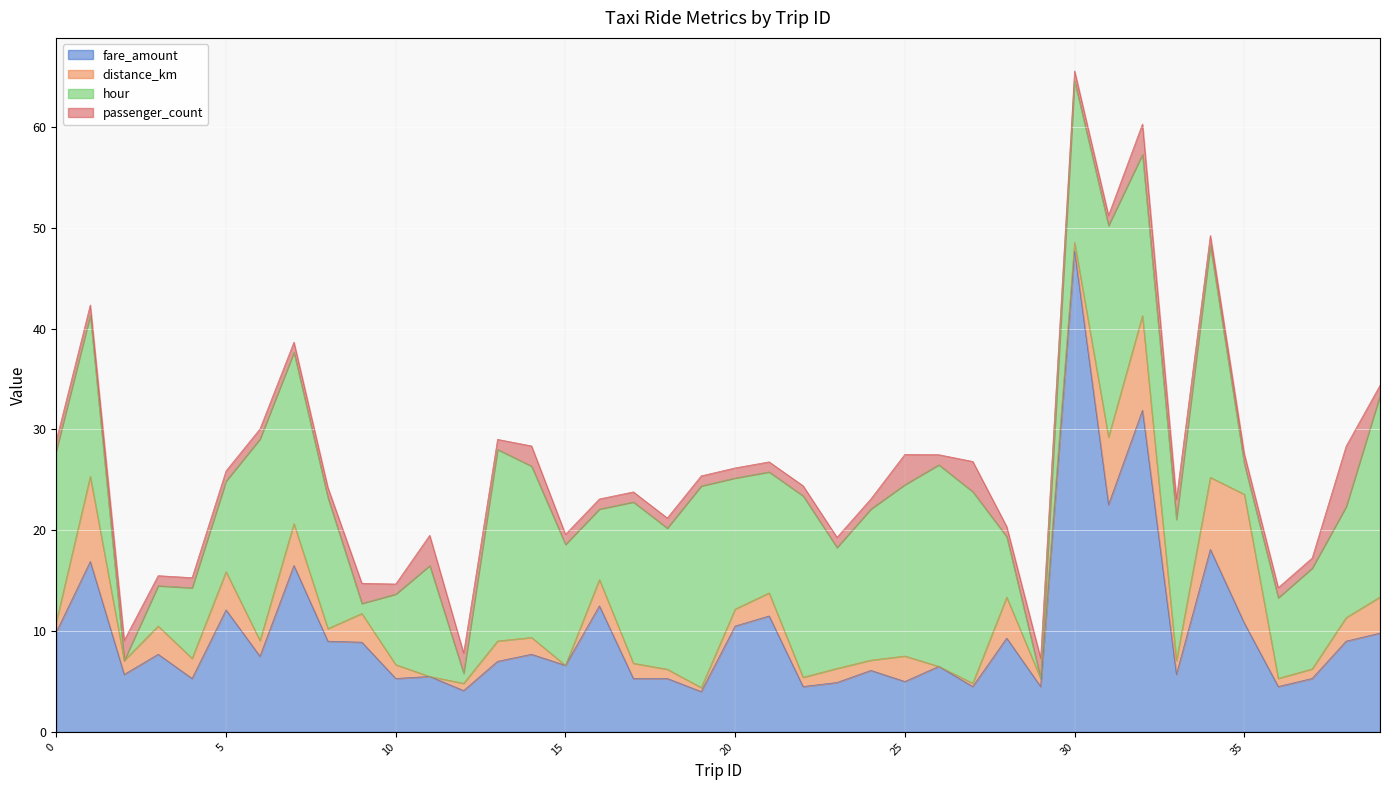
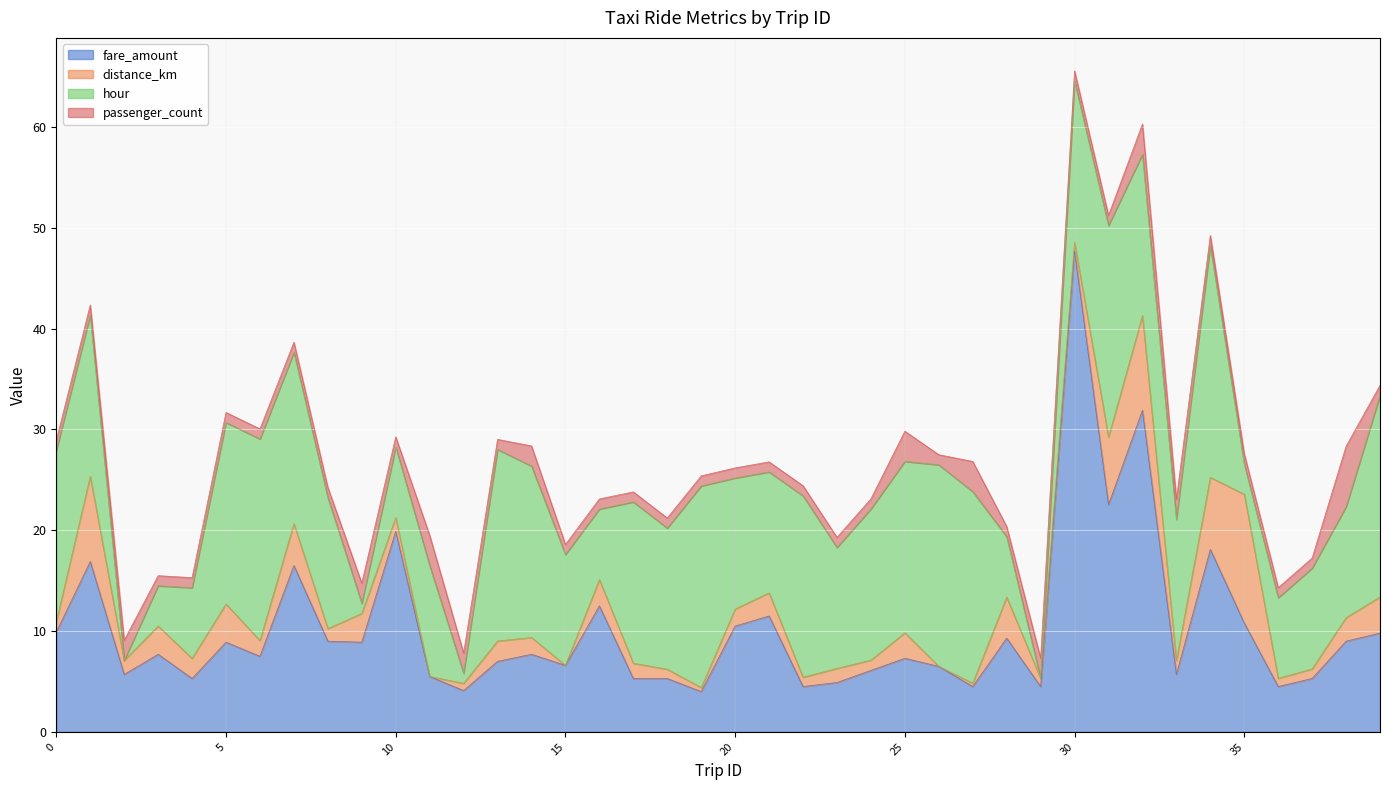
fare_amount, 5: 12.1 -> 8.9
hour, 5: 9 -> 18
fare_amount, 10: 5.3 -> 19.9
hour, 15: 12 -> 11
fare_amount, 25: 5.0 -> 7.3
